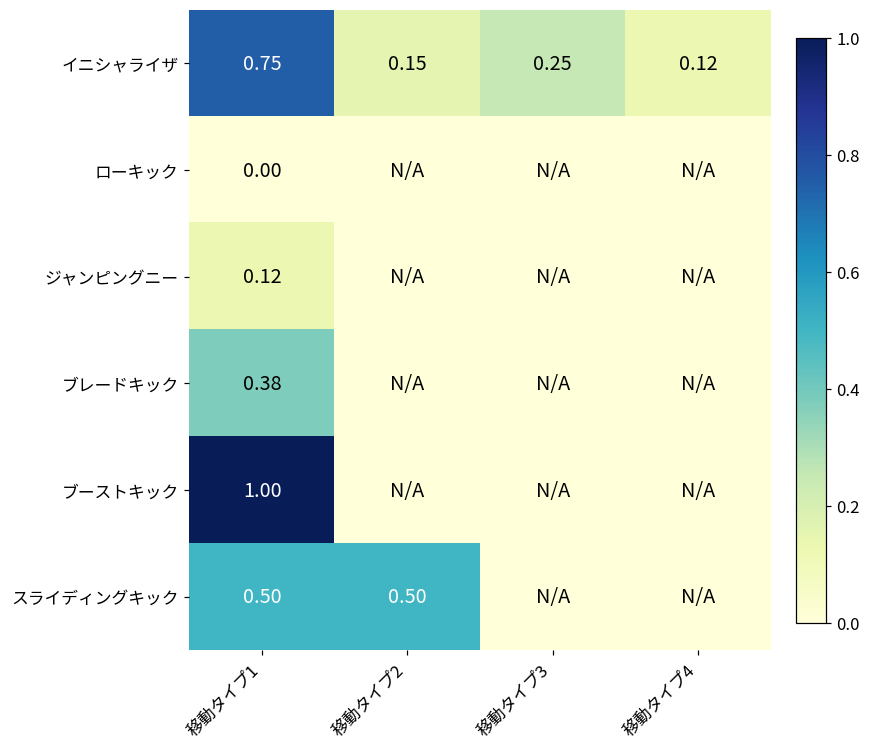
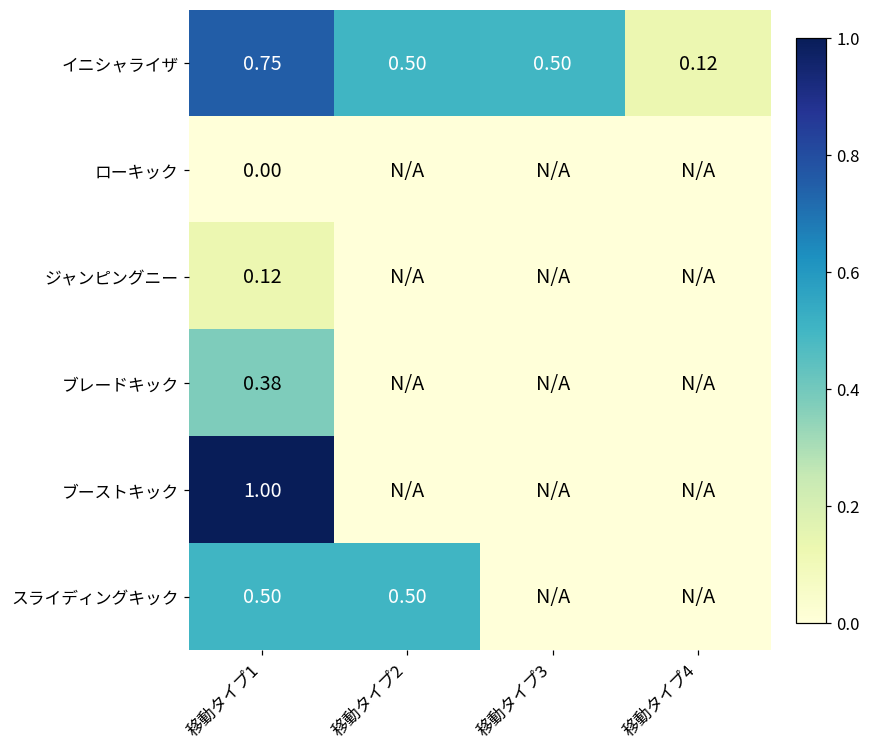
イニシャライザ, 移動タイプ2: 0.15 -> 0.50
イニシャライザ, 移動タイプ3: 0.25 -> 0.50
